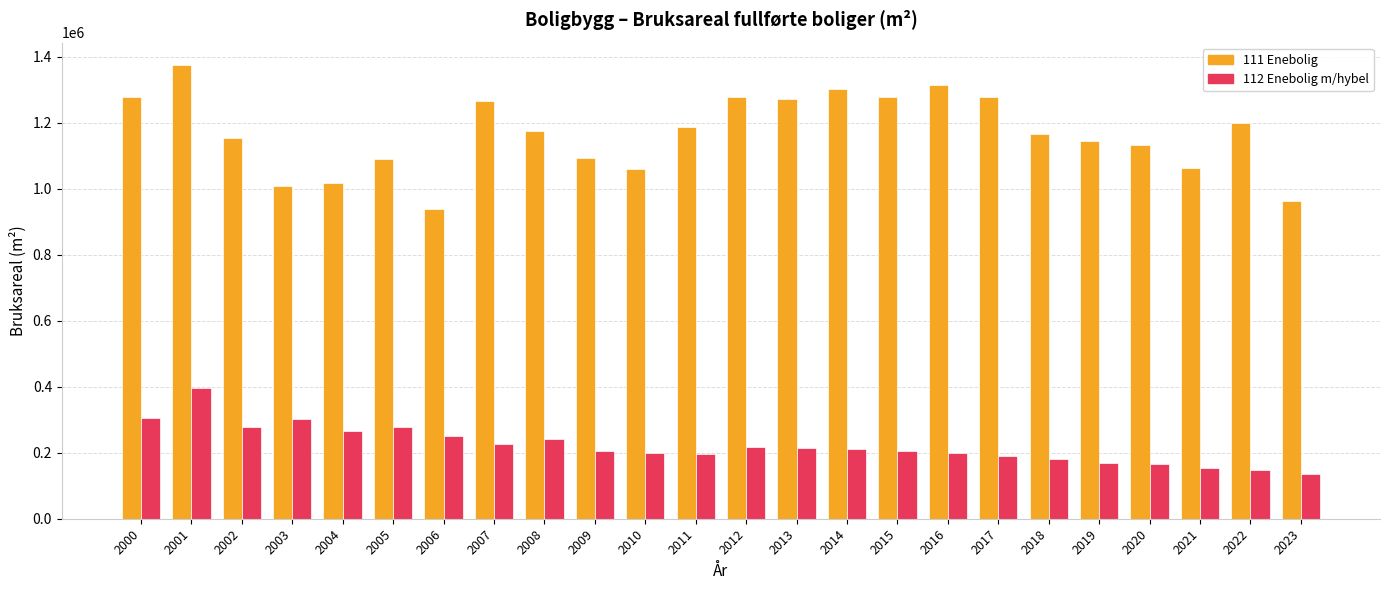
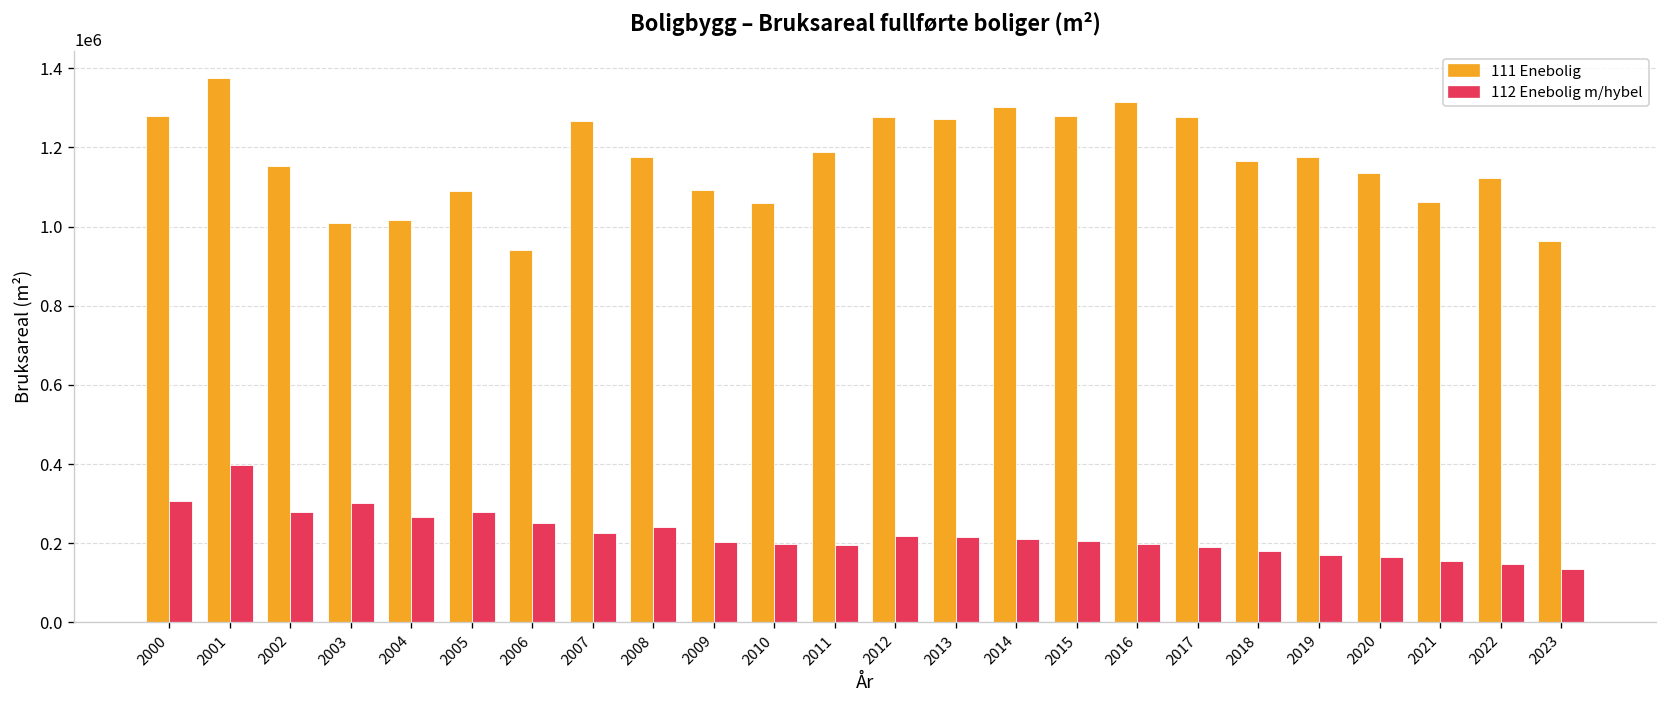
111 Enebolig, 2019: 1140000 -> 1180000
111 Enebolig, 2022: 1200000 -> 1120000
